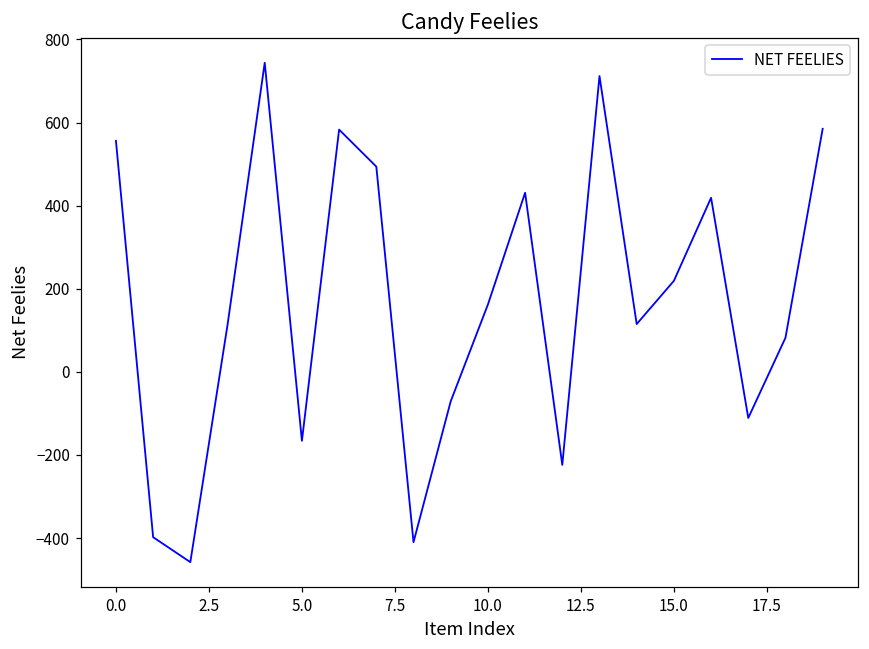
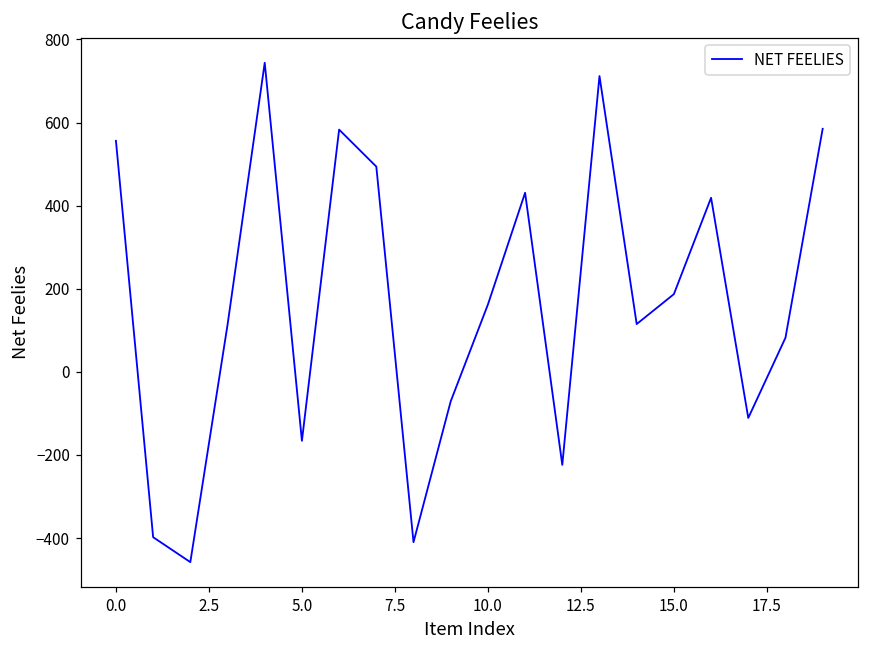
15.0: 220 -> 190
